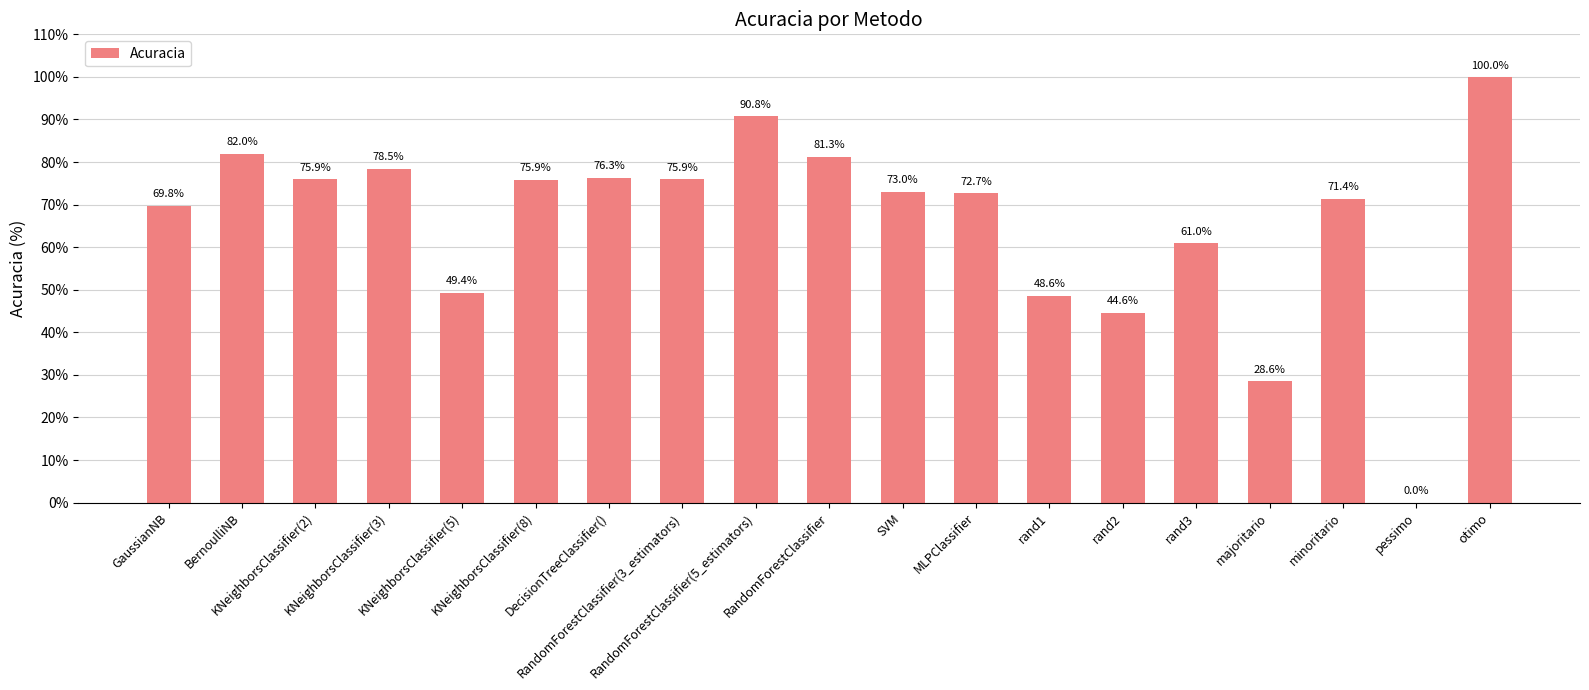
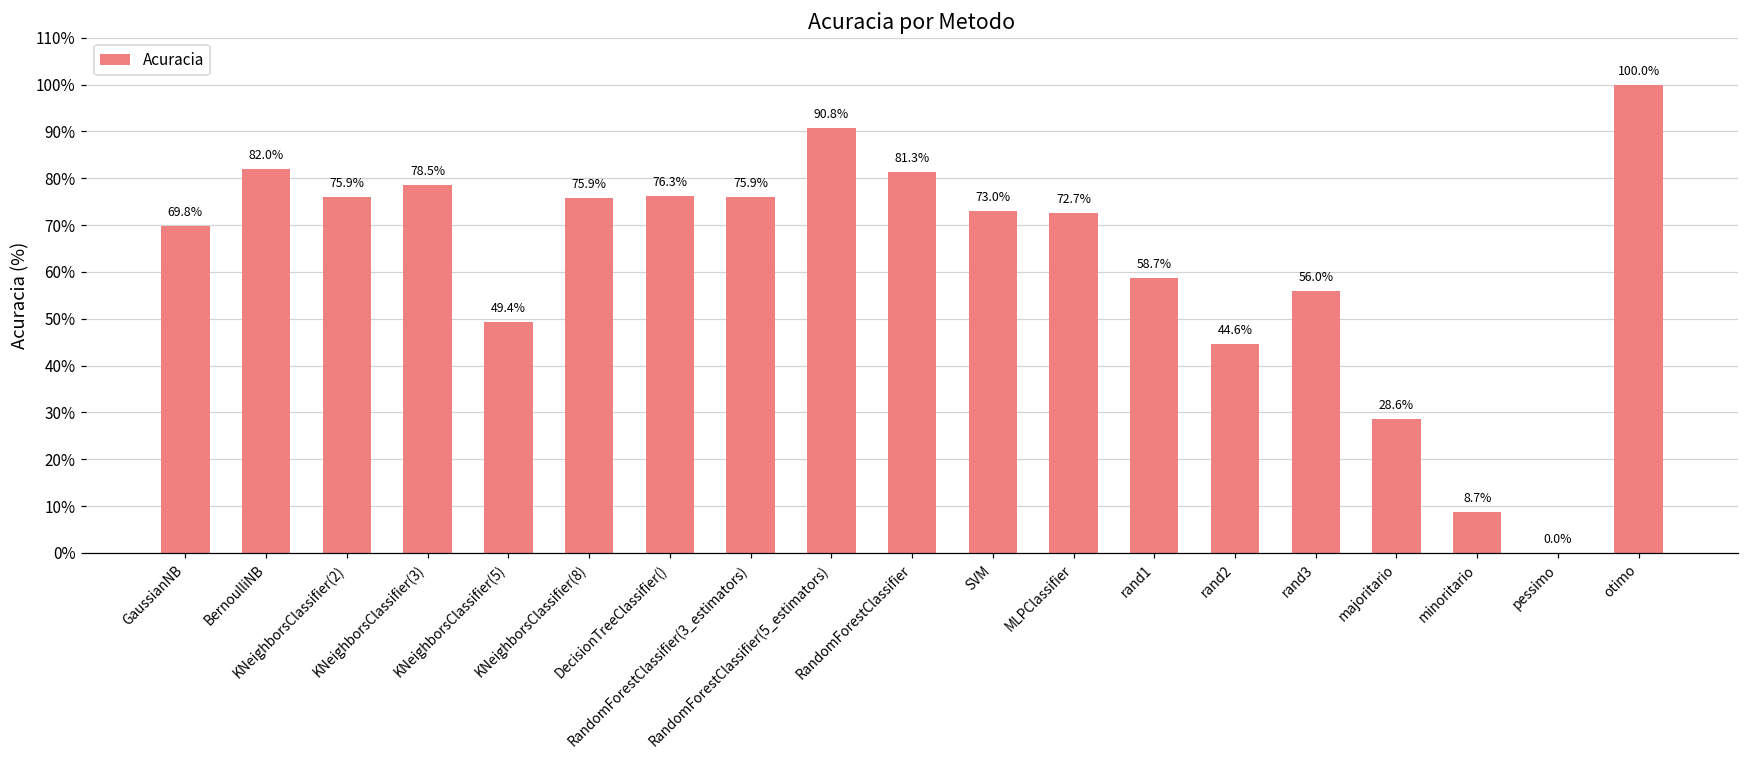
rand1: 48.6% -> 58.7%
rand3: 61.0% -> 56.0%
minoritario: 71.4% -> 8.7%
